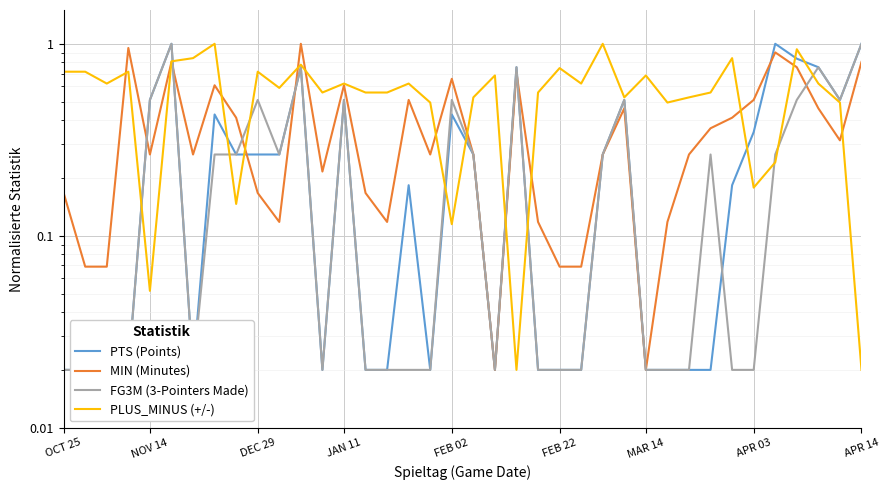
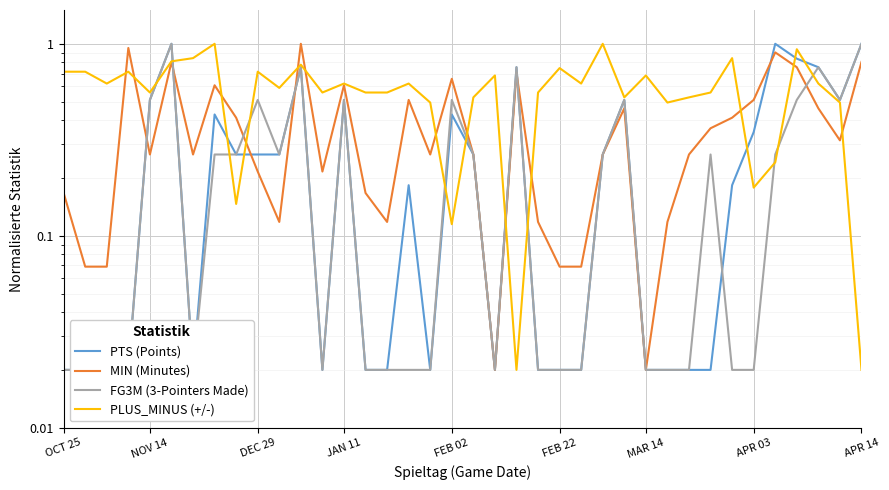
PLUS_MINUS (+/-), NOV 14: 0.052 -> 0.56
MIN (Minutes), DEC 29: 0.17 -> 0.22
